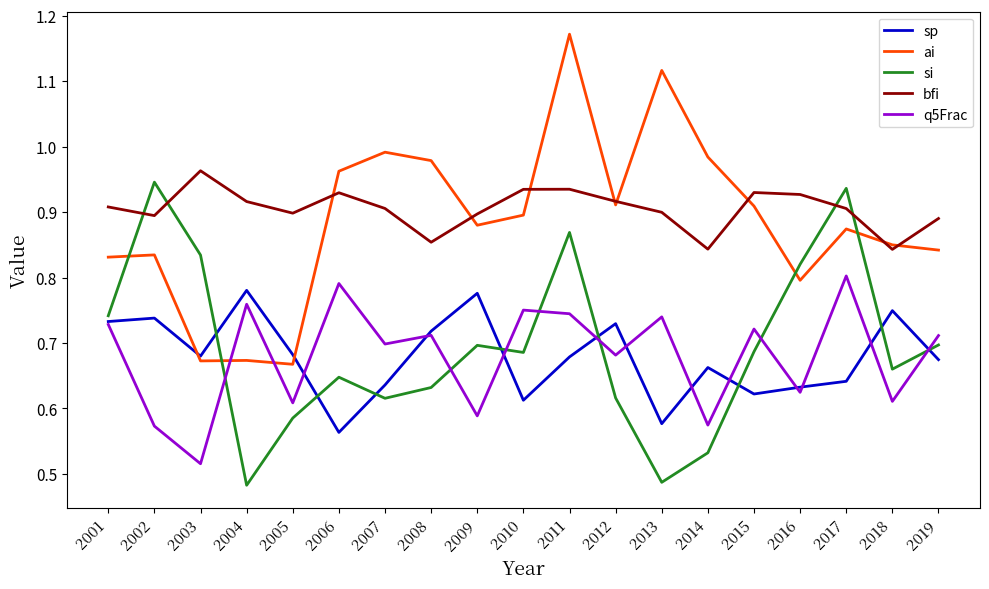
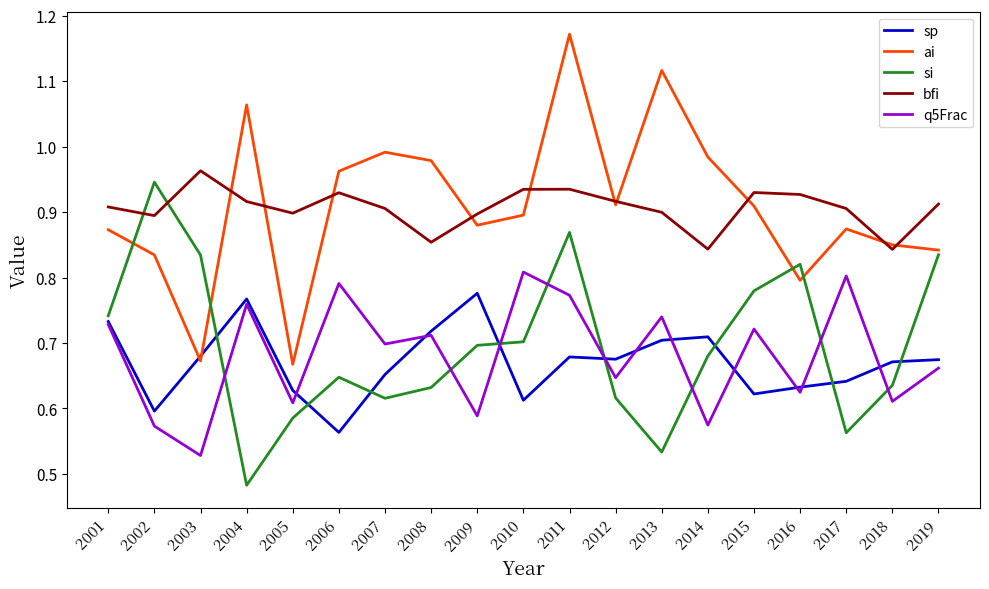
ai, 2001: 0.83 -> 0.87
sp, 2002: 0.74 -> 0.60
q5Frac, 2003: 0.52 -> 0.53
sp, 2004: 0.78 -> 0.77
ai, 2004: 0.67 -> 1.06
sp, 2005: 0.68 -> 0.63
sp, 2007: 0.64 -> 0.65
si, 2010: 0.69 -> 0.70
q5Frac, 2010: 0.75 -> 0.81
q5Frac, 2011: 0.74 -> 0.77
sp, 2012: 0.73 -> 0.68
q5Frac, 2012: 0.68 -> 0.65
sp, 2013: 0.58 -> 0.70
si, 2013: 0.49 -> 0.53
sp, 2014: 0.66 -> 0.71
si, 2014: 0.53 -> 0.68
si, 2015: 0.69 -> 0.78
si, 2017: 0.94 -> 0.56
sp, 2018: 0.75 -> 0.67
si, 2018: 0.66 -> 0.64
si, 2019: 0.70 -> 0.83
bfi, 2019: 0.89 -> 0.91
q5Frac, 2019: 0.71 -> 0.66
